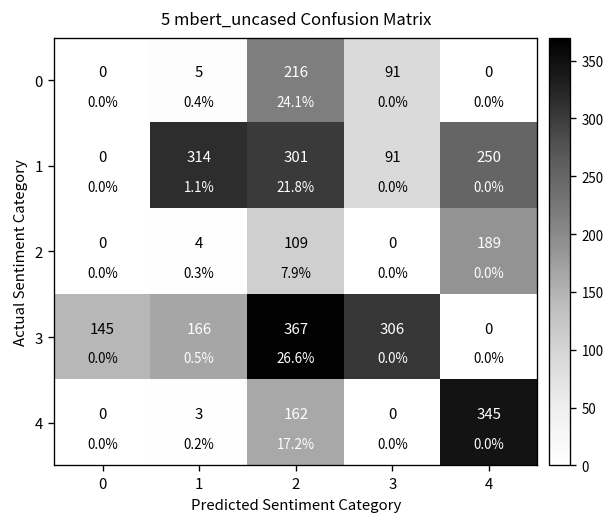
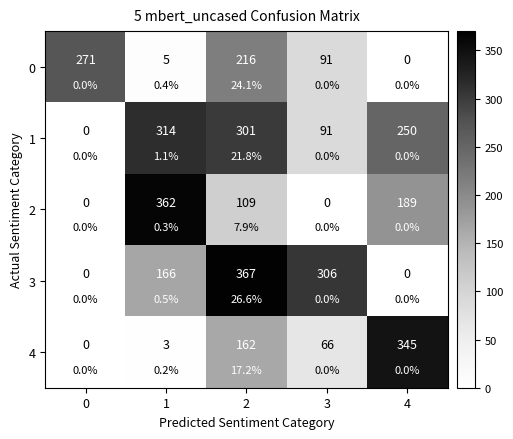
0, 0: 0 -> 271
2, 1: 4 -> 362
3, 0: 145 -> 0
4, 3: 0 -> 66
